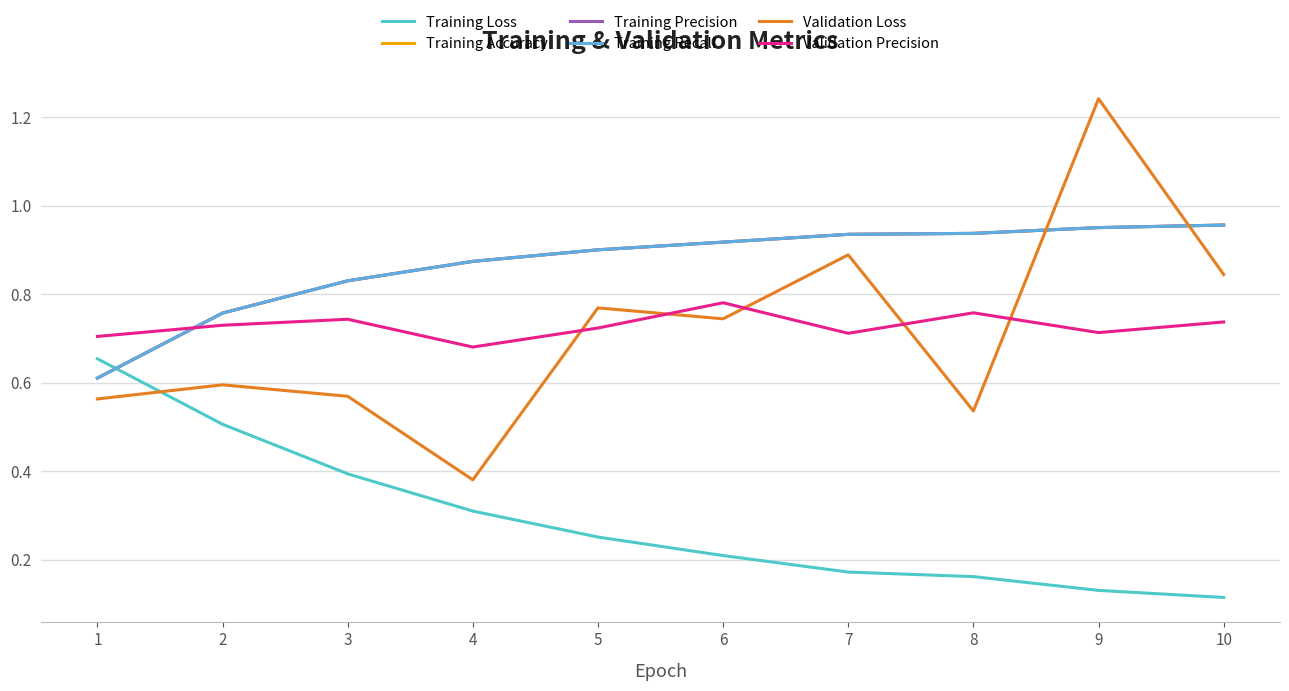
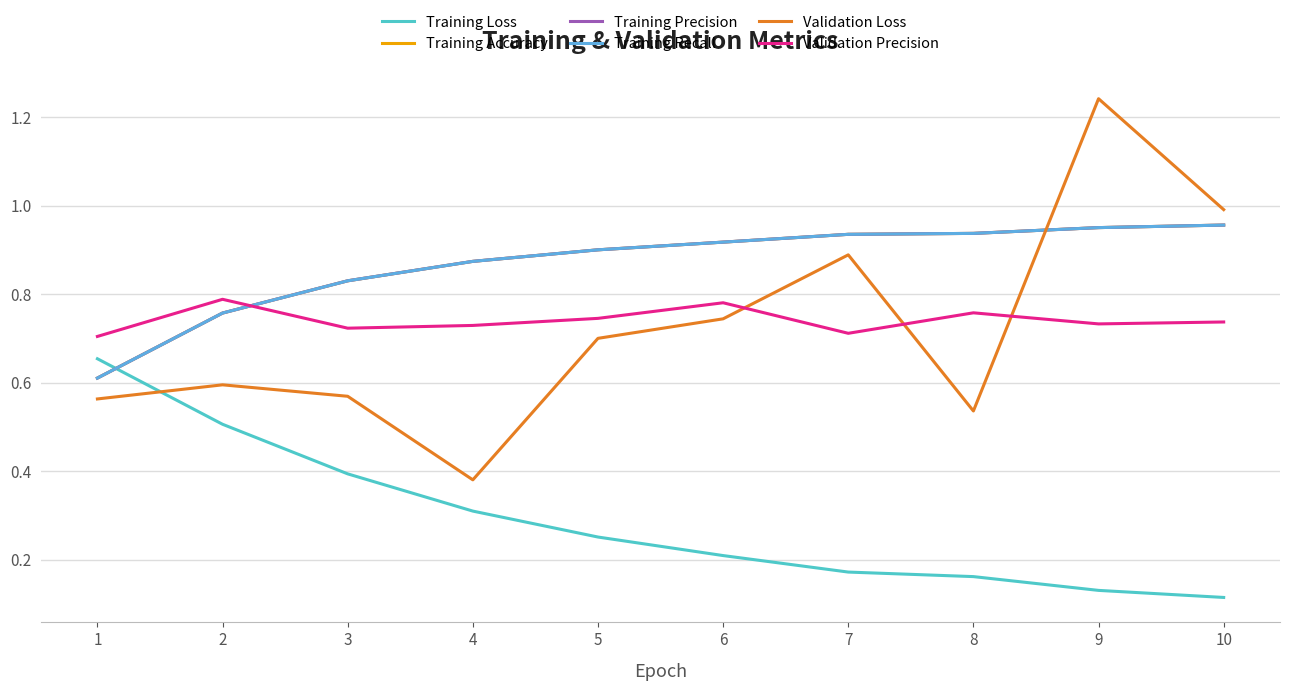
Validation Precision, 2: 0.73 -> 0.79
Validation Precision, 3: 0.74 -> 0.72
Validation Precision, 4: 0.68 -> 0.73
Validation Loss, 5: 0.77 -> 0.70
Validation Precision, 5: 0.72 -> 0.75
Validation Precision, 9: 0.71 -> 0.73
Validation Loss, 10: 0.84 -> 0.99
